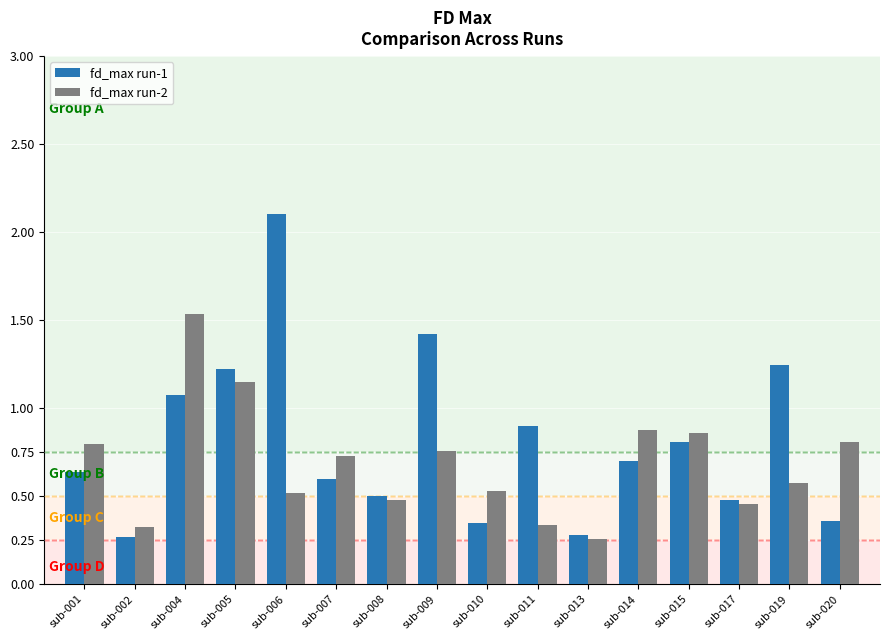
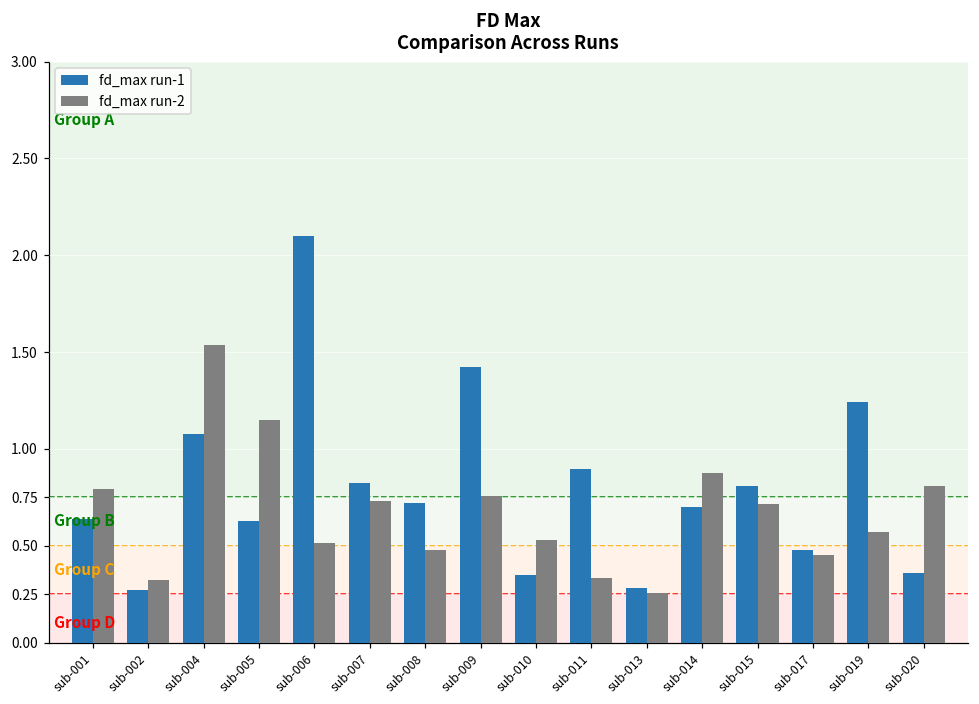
fd_max run-1, sub-005: 1.22 -> 0.63
fd_max run-1, sub-007: 0.60 -> 0.82
fd_max run-1, sub-008: 0.50 -> 0.72
fd_max run-2, sub-015: 0.86 -> 0.72
